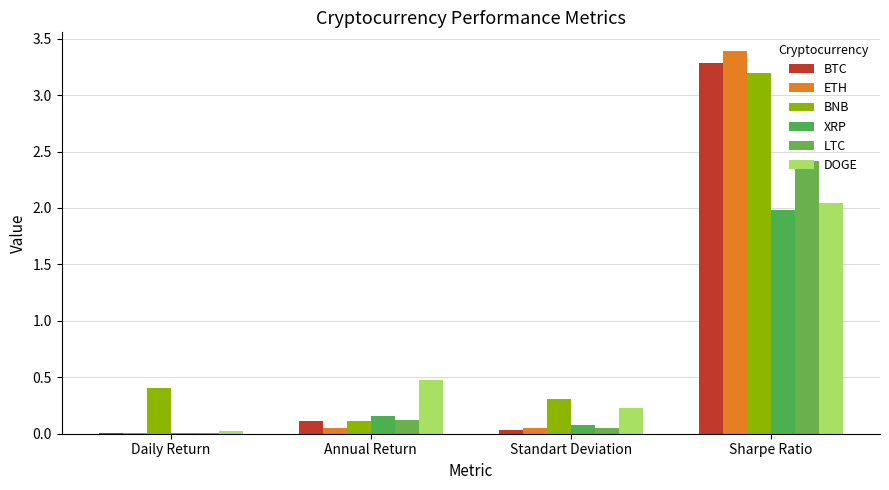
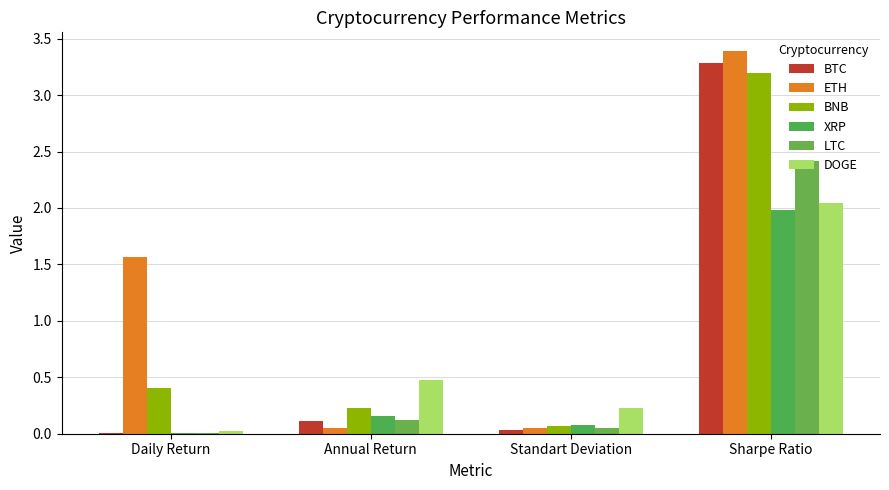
ETH, Daily Return: 0.01 -> 1.56
BNB, Annual Return: 0.11 -> 0.23
BNB, Standart Deviation: 0.31 -> 0.07
